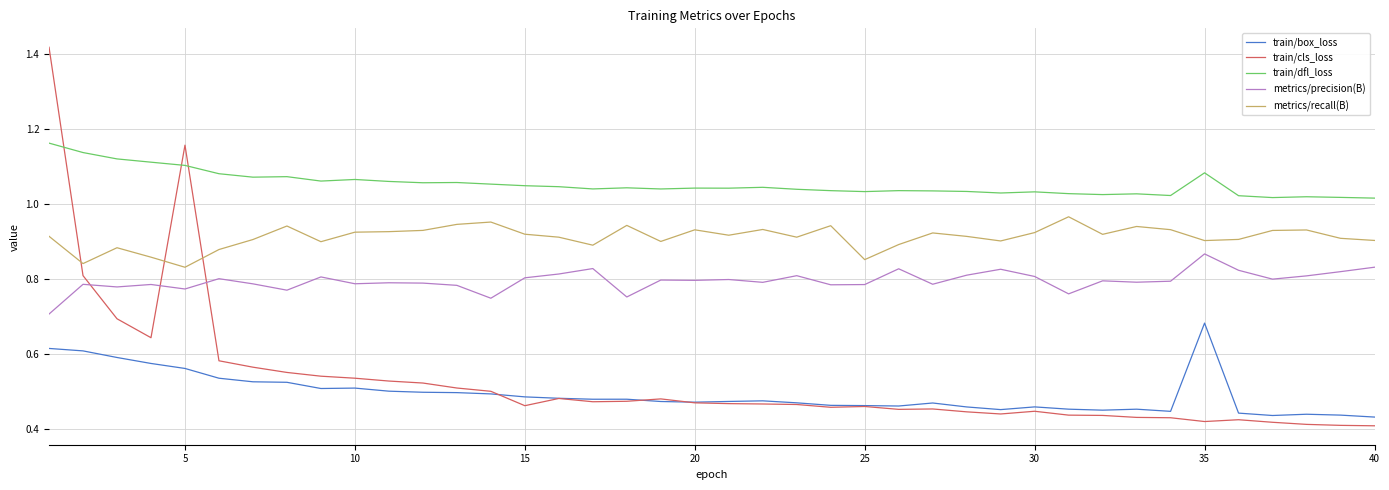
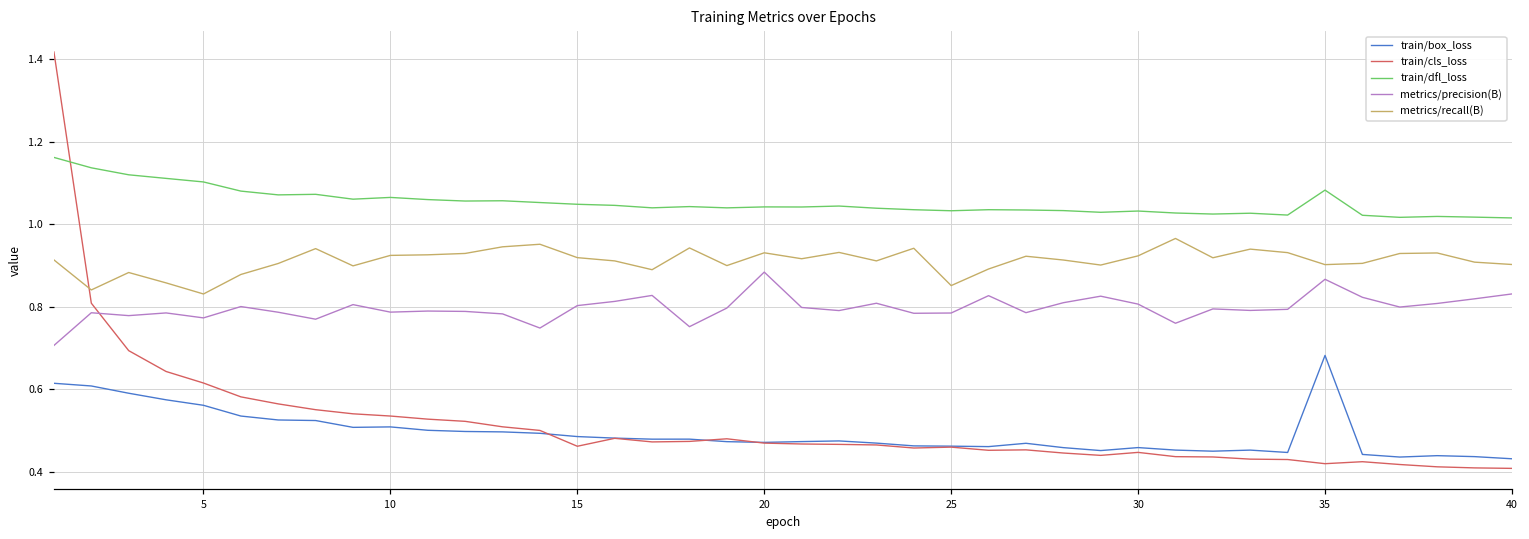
train/cls_loss, 5: 1.16 -> 0.62
metrics/precision(B), 20: 0.80 -> 0.88
